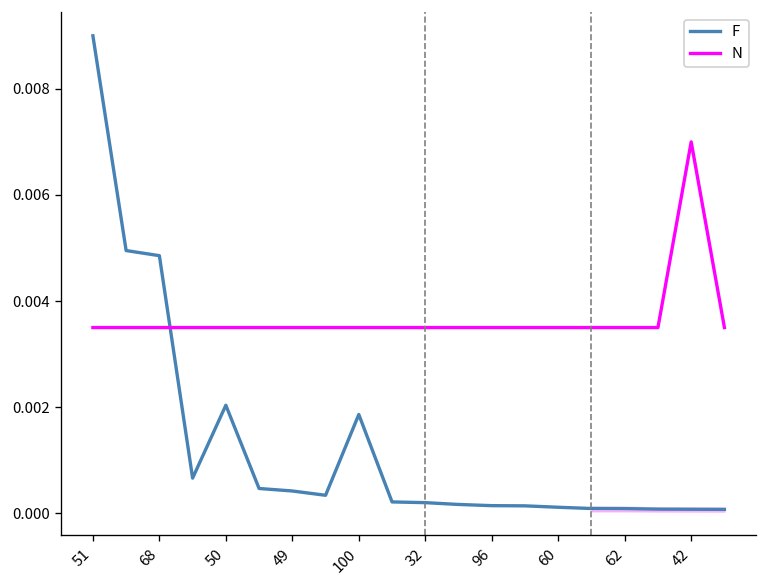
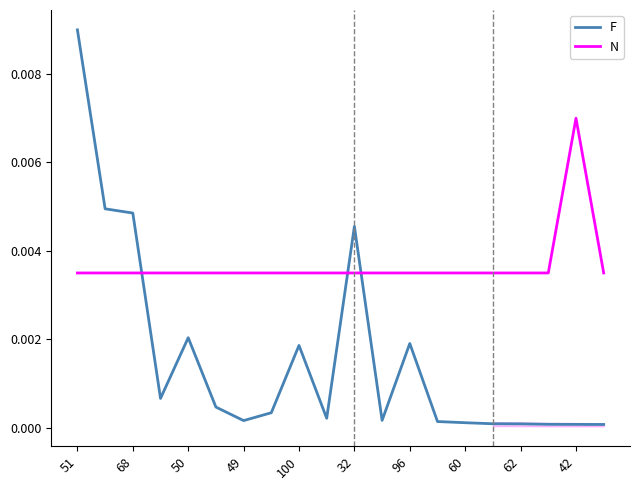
F, 49: 0.0004 -> 0.0002
F, 32: 0.0002 -> 0.0046
F, 96: 0.0001 -> 0.0019
